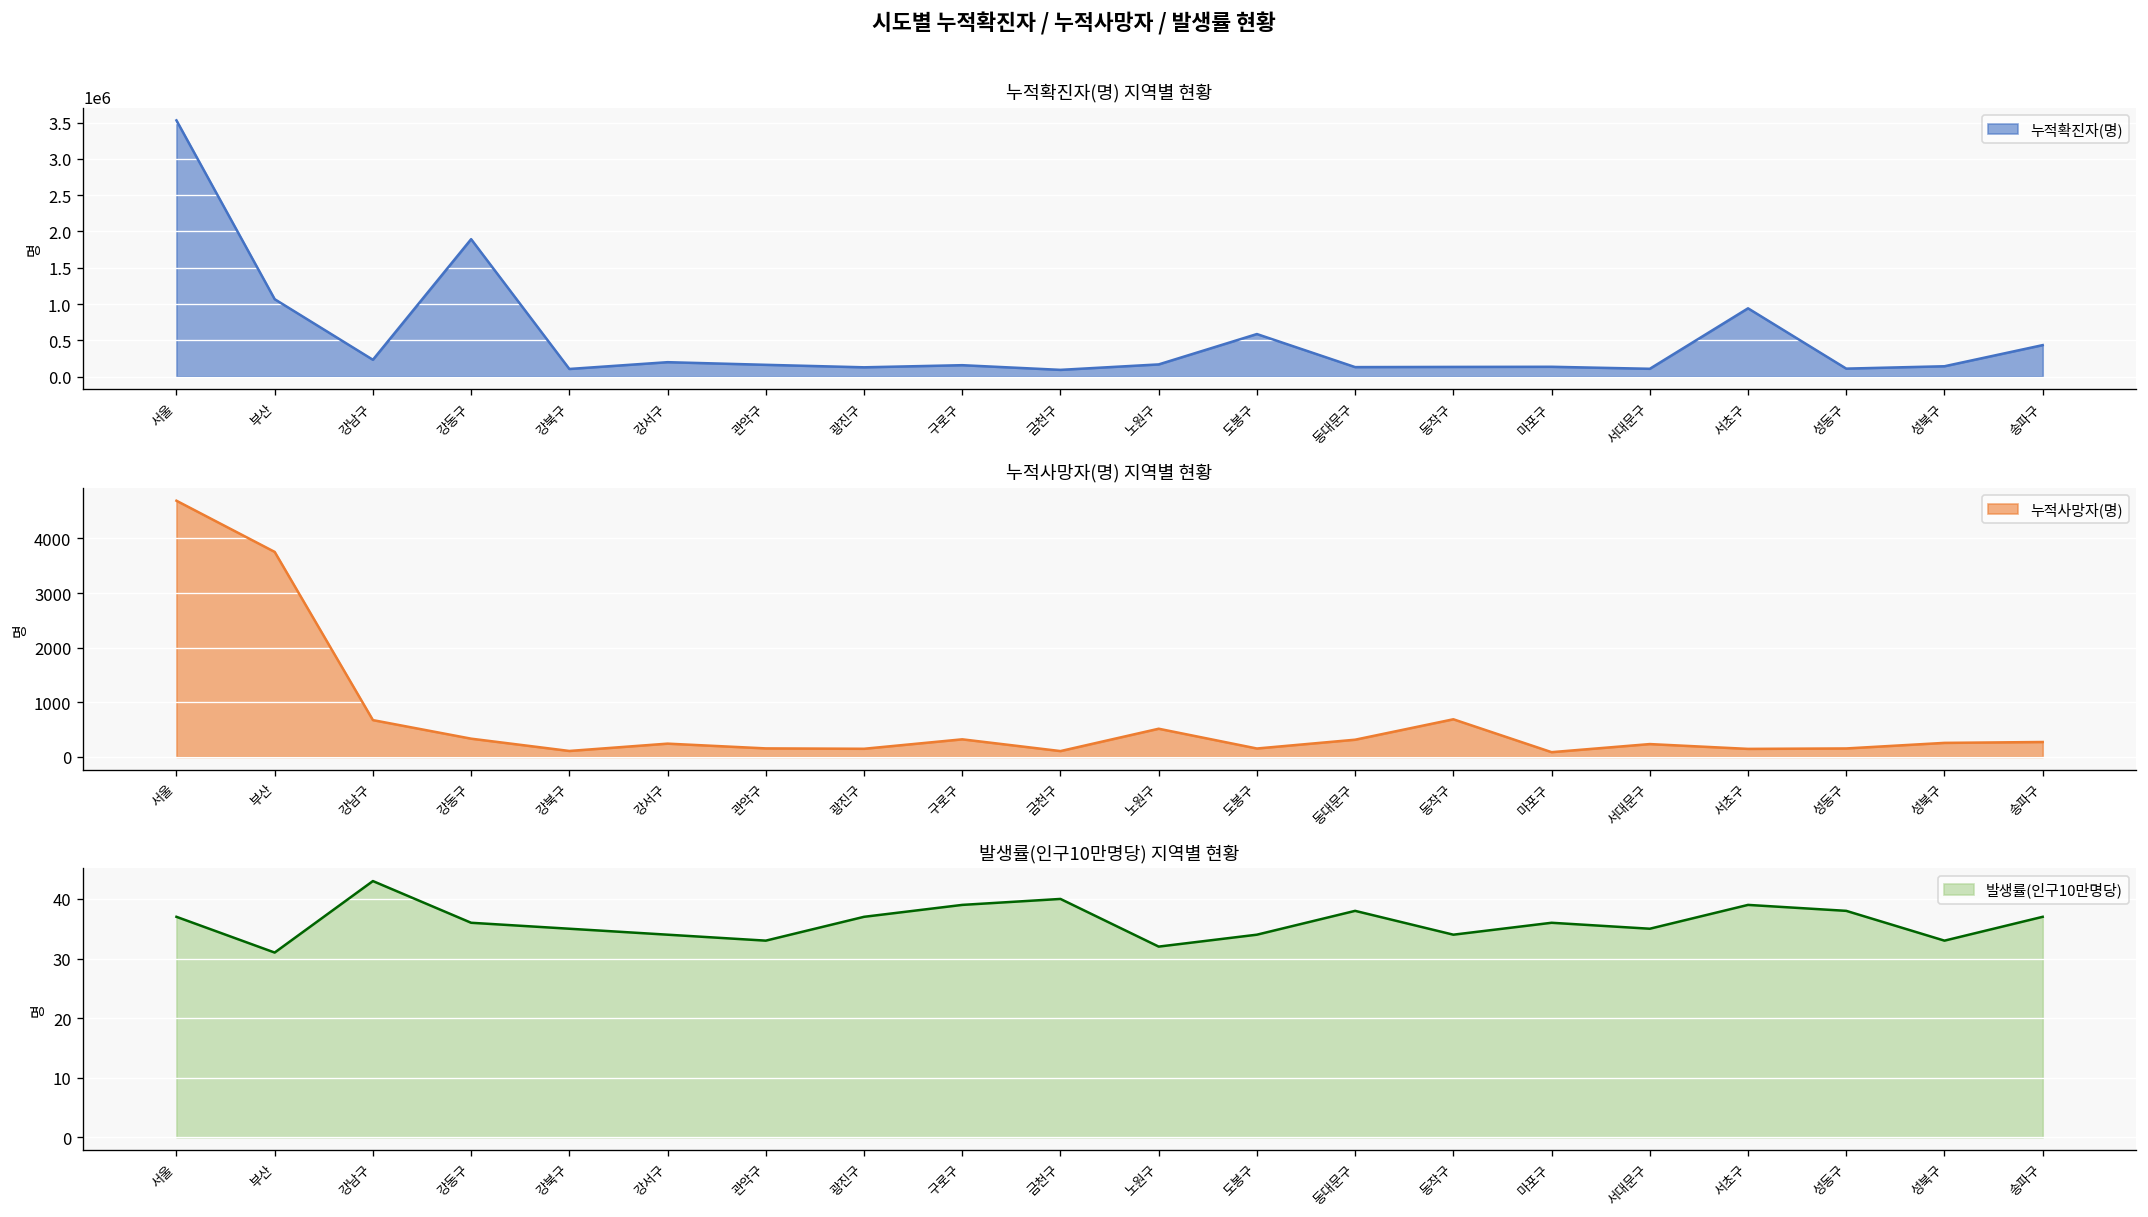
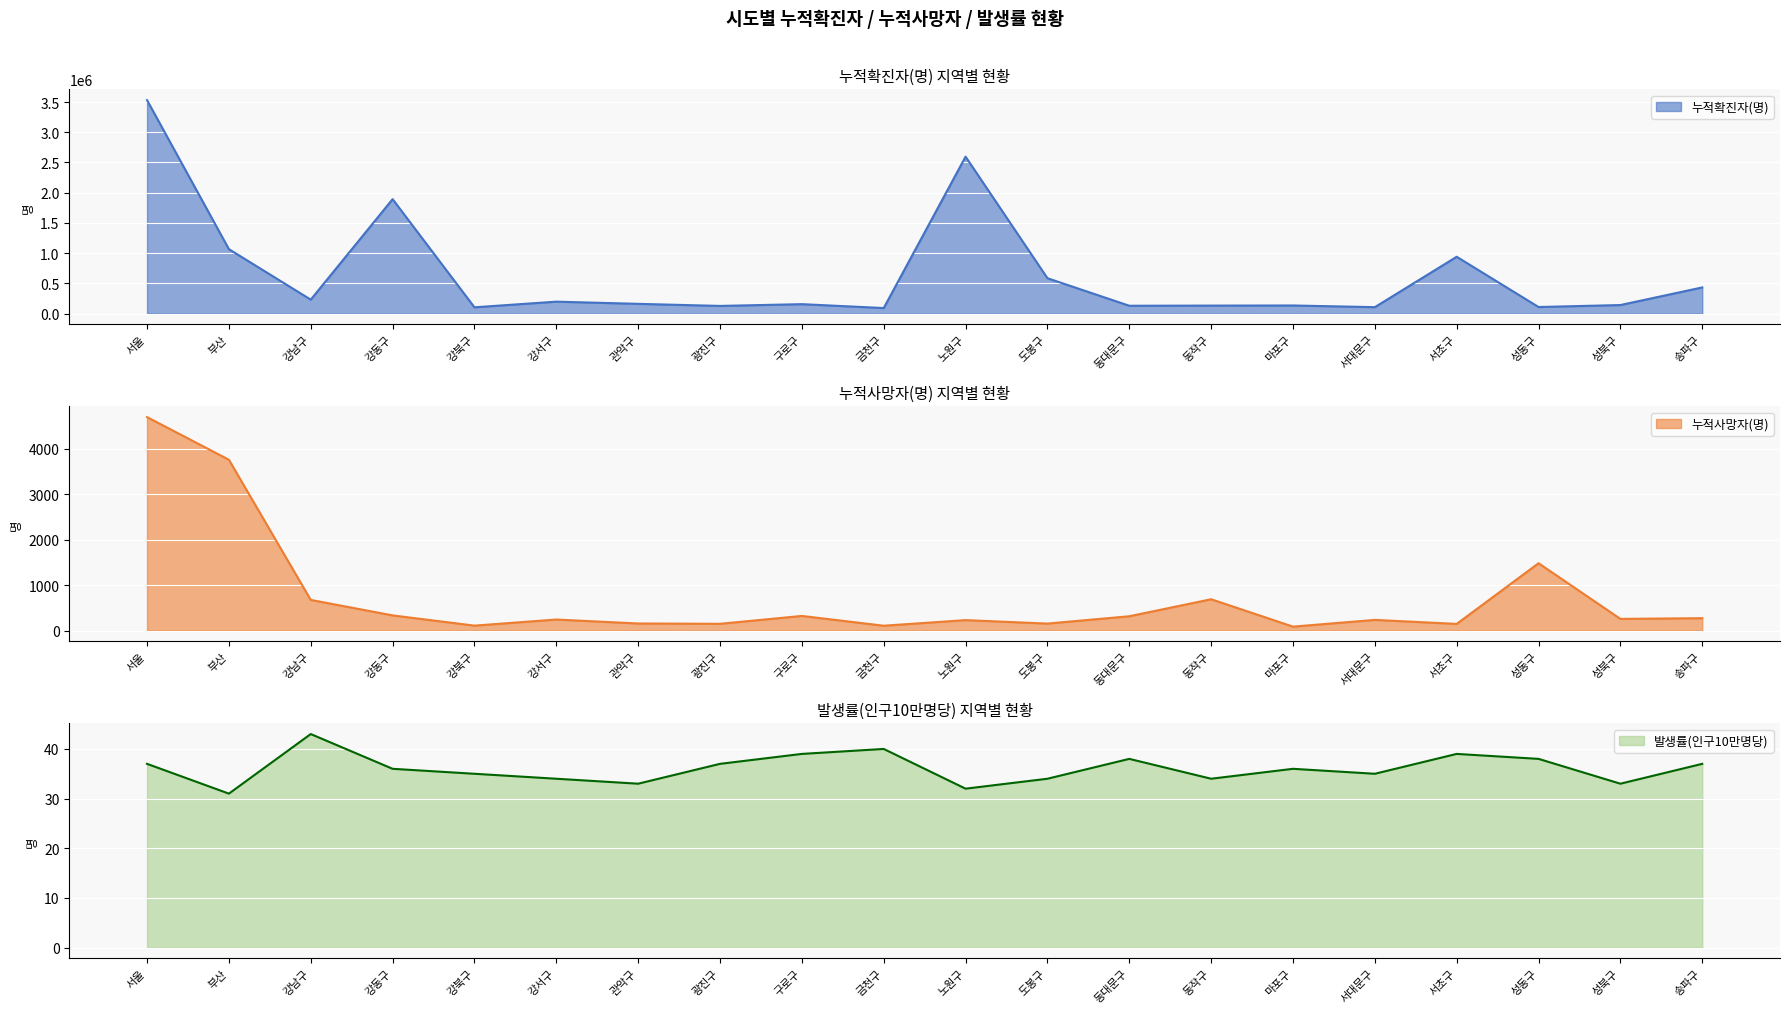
누적확진자(명) 지역별 현황, 노원구: 200000 -> 2600000
누적사망자(명) 지역별 현황, 노원구: 500 -> 200
누적사망자(명) 지역별 현황, 성동구: 200 -> 1500
